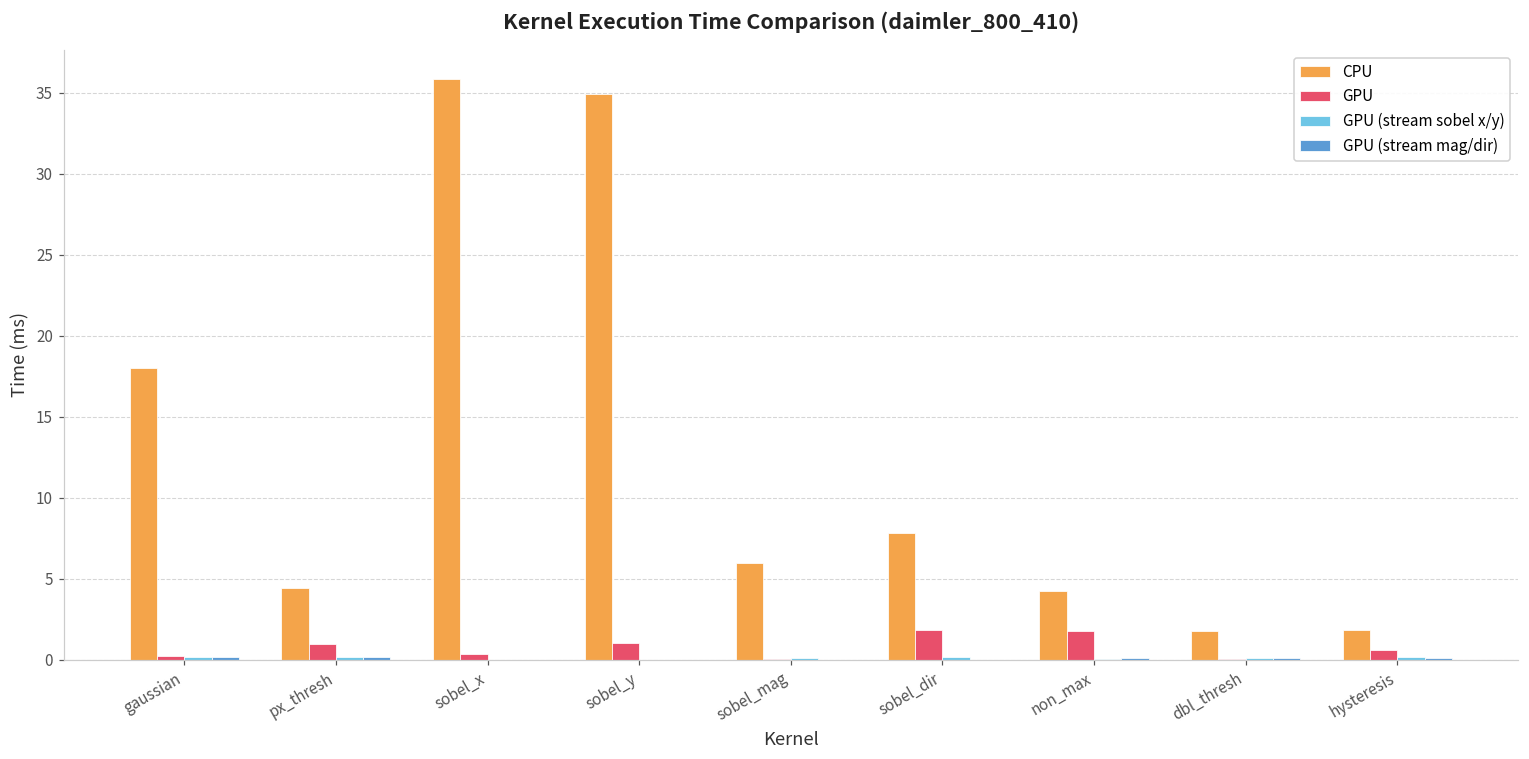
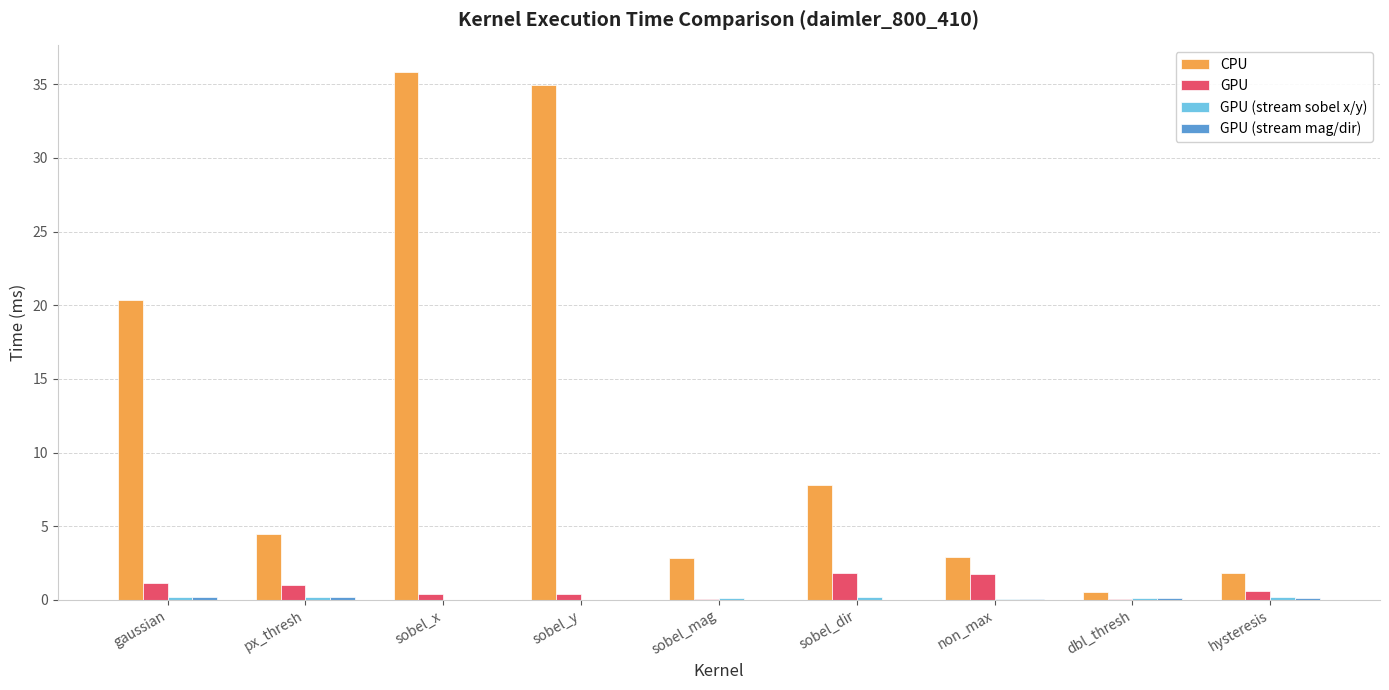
CPU, gaussian: 18.0 -> 20.4
GPU, gaussian: 0.2 -> 1.2
GPU, sobel_y: 1.1 -> 0.4
CPU, sobel_mag: 6.0 -> 2.8
CPU, non_max: 4.2 -> 2.9
CPU, dbl_thresh: 1.8 -> 0.5
